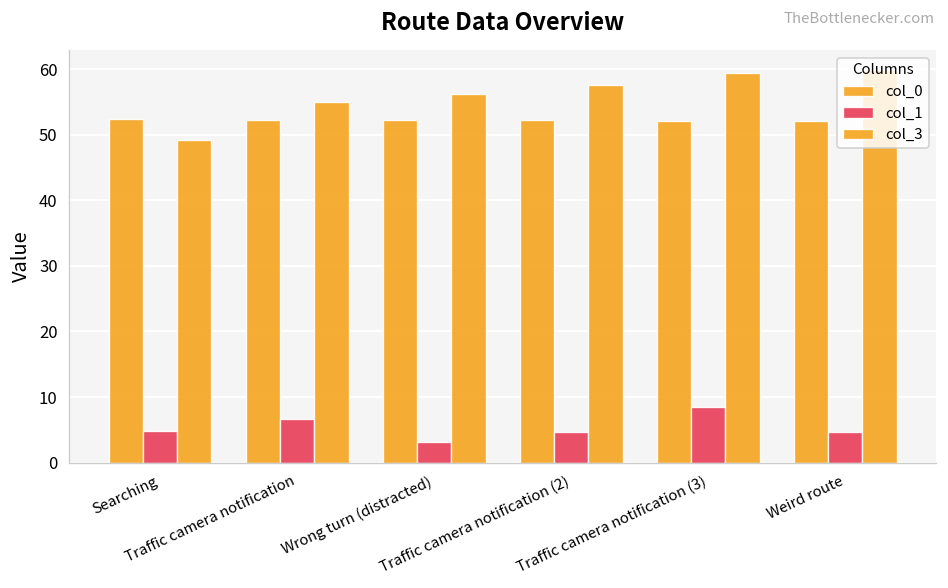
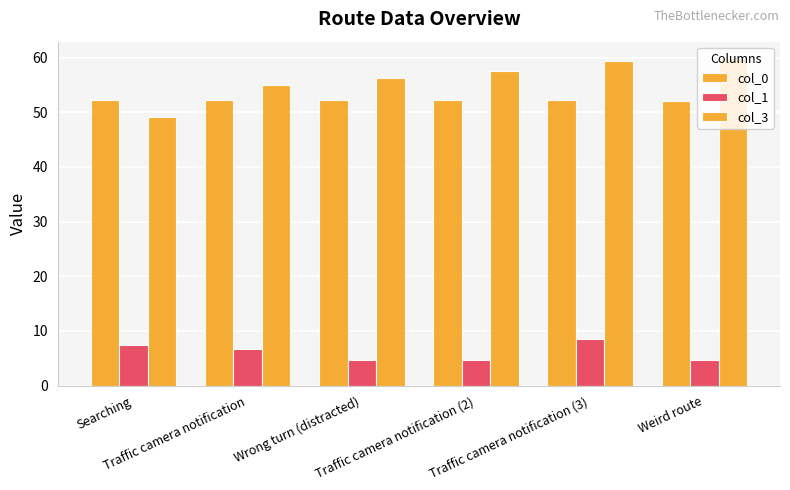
col_1, Searching: 5 -> 7
col_1, Wrong turn (distracted): 3 -> 5
